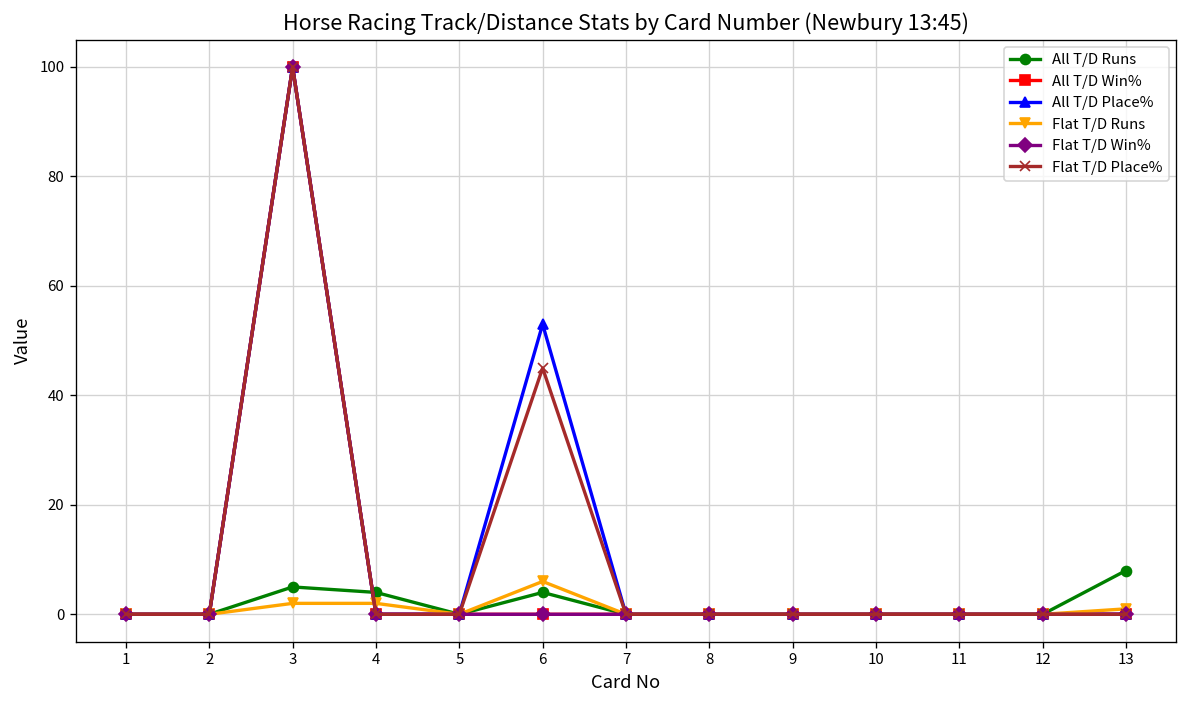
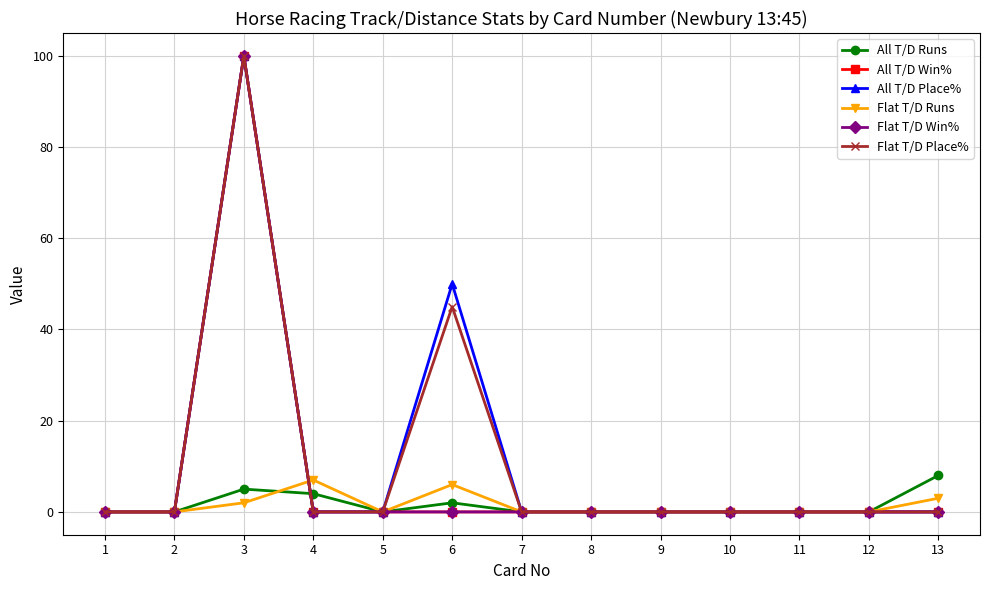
Flat T/D Runs, 4: 2 -> 7
All T/D Runs, 6: 4 -> 2
All T/D Place%, 6: 53 -> 50
Flat T/D Runs, 13: 1 -> 3
